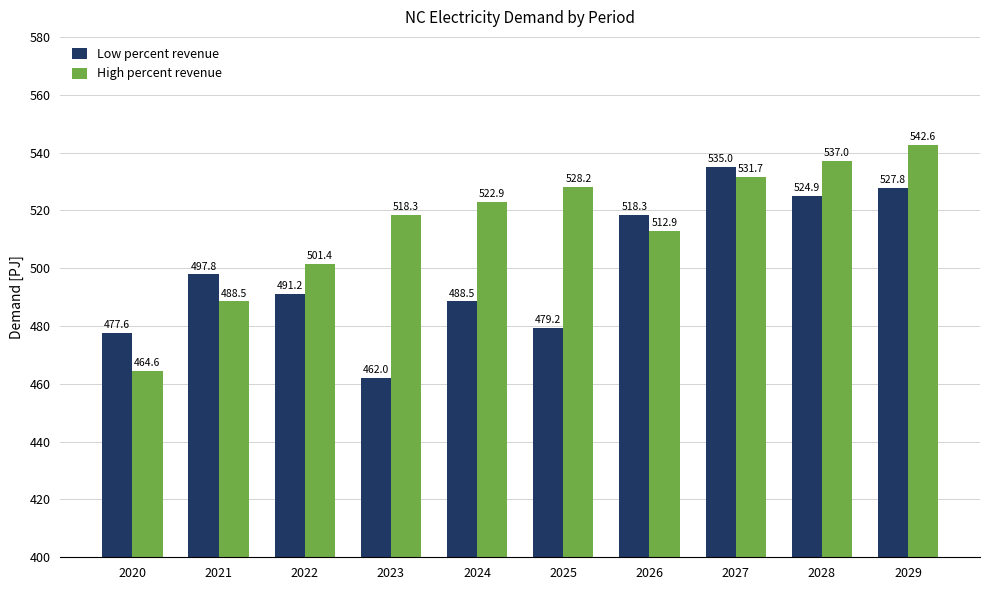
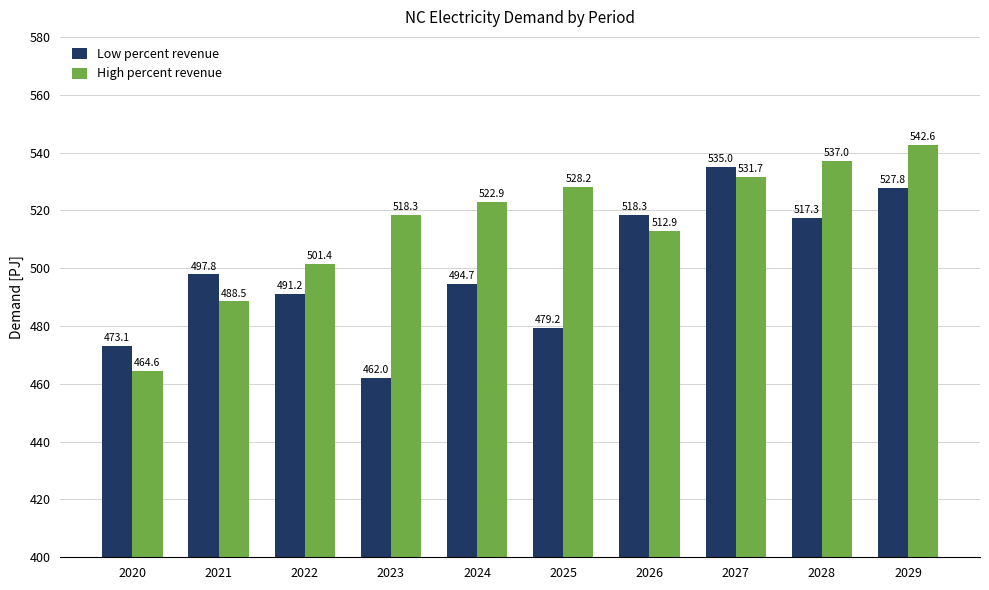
Low percent revenue, 2020: 477.6 -> 473.1
Low percent revenue, 2024: 488.5 -> 494.7
Low percent revenue, 2028: 524.9 -> 517.3
